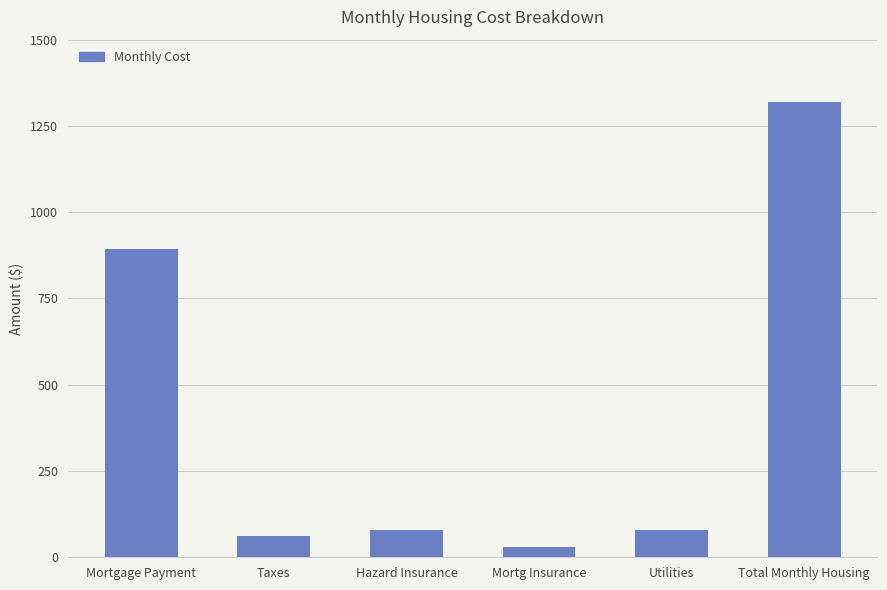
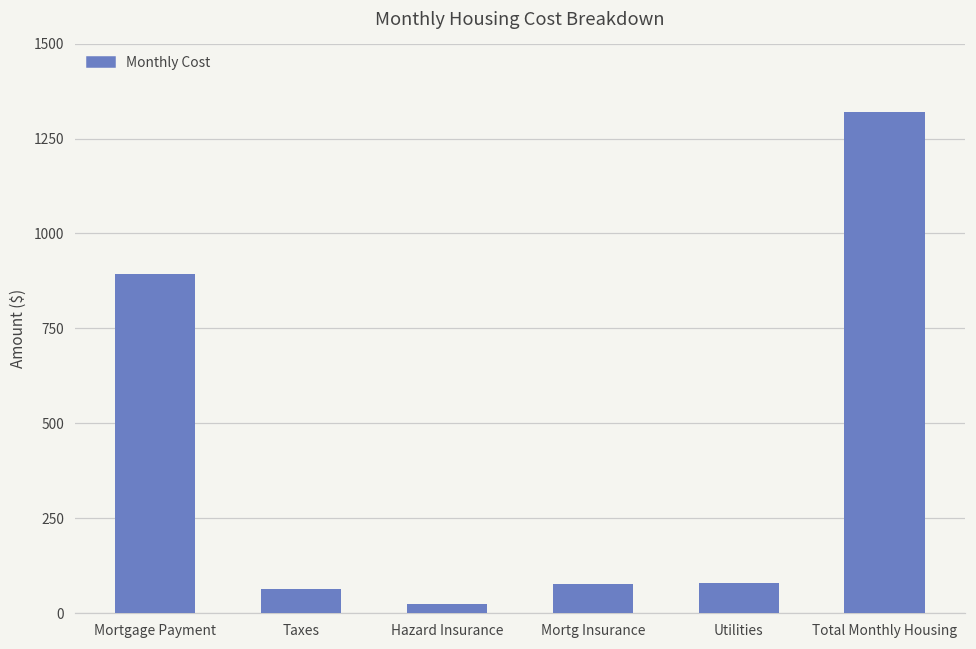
Hazard Insurance: 80 -> 20
Mortg Insurance: 30 -> 80
